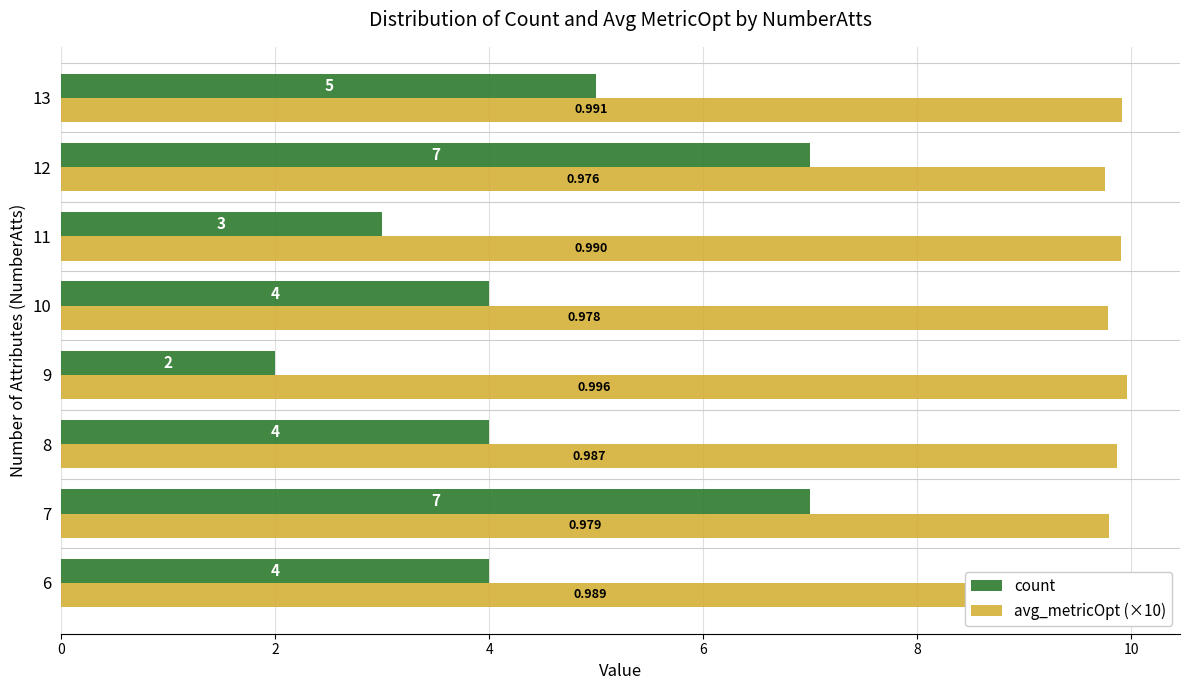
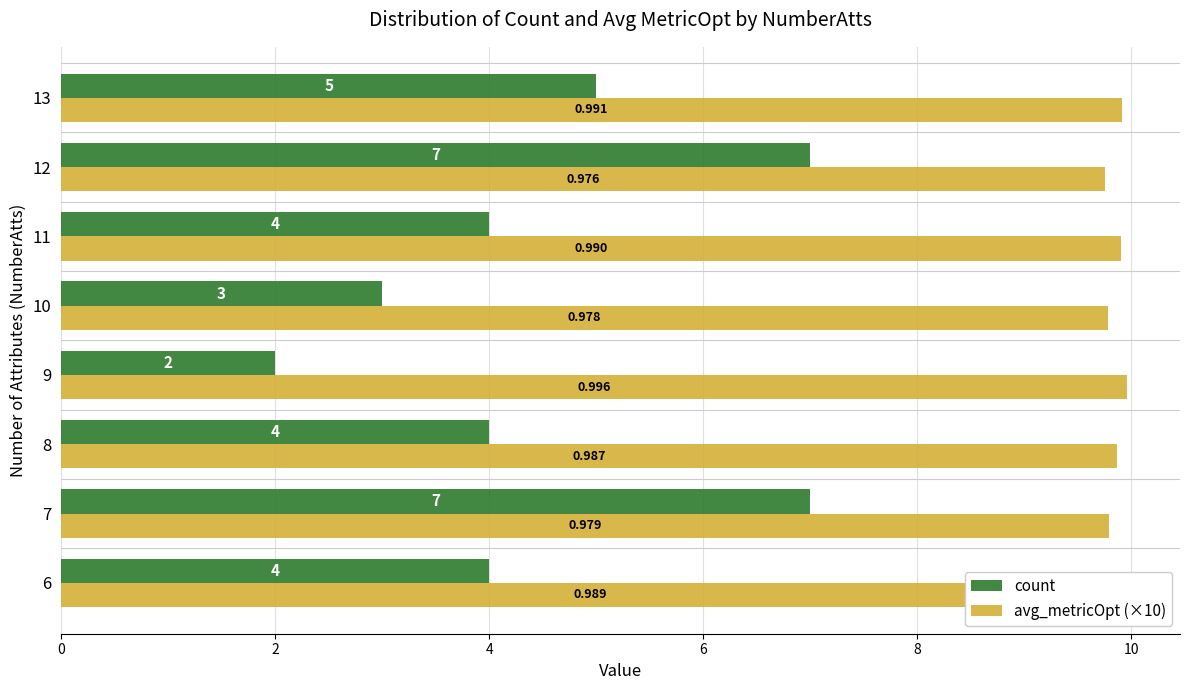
count, 11: 3 -> 4
count, 10: 4 -> 3
